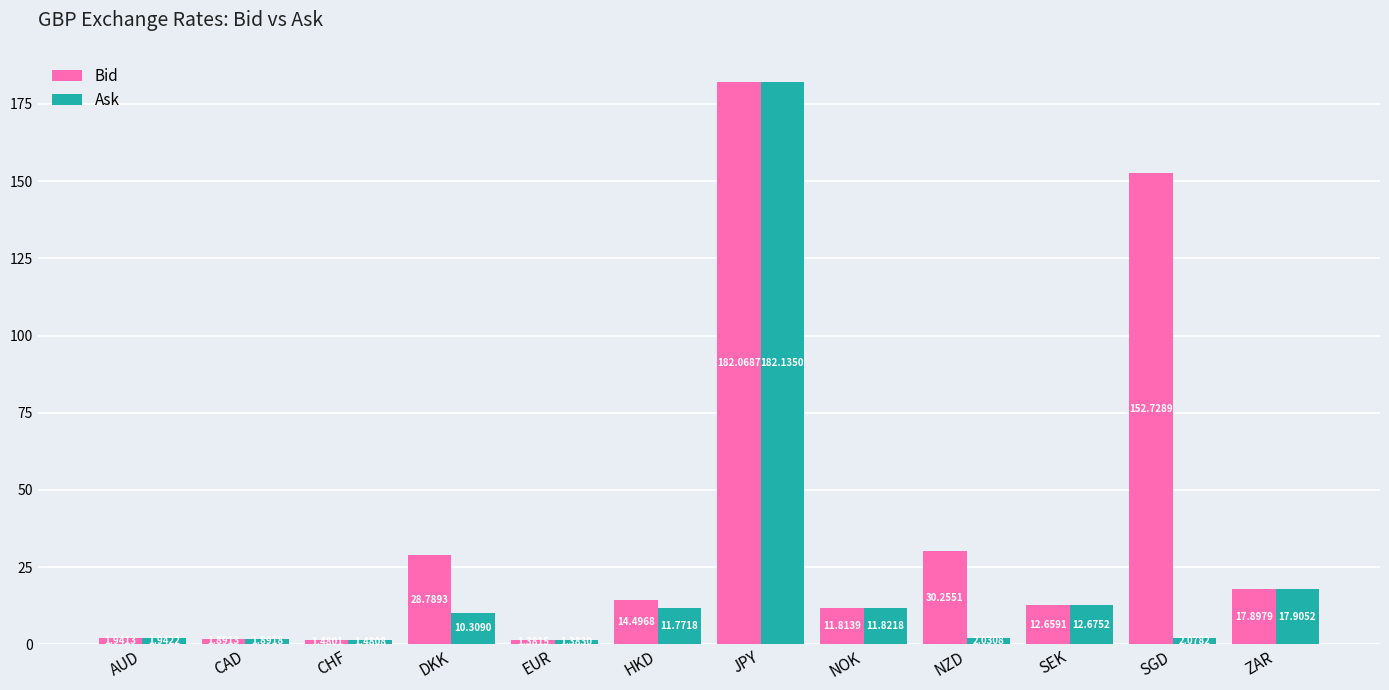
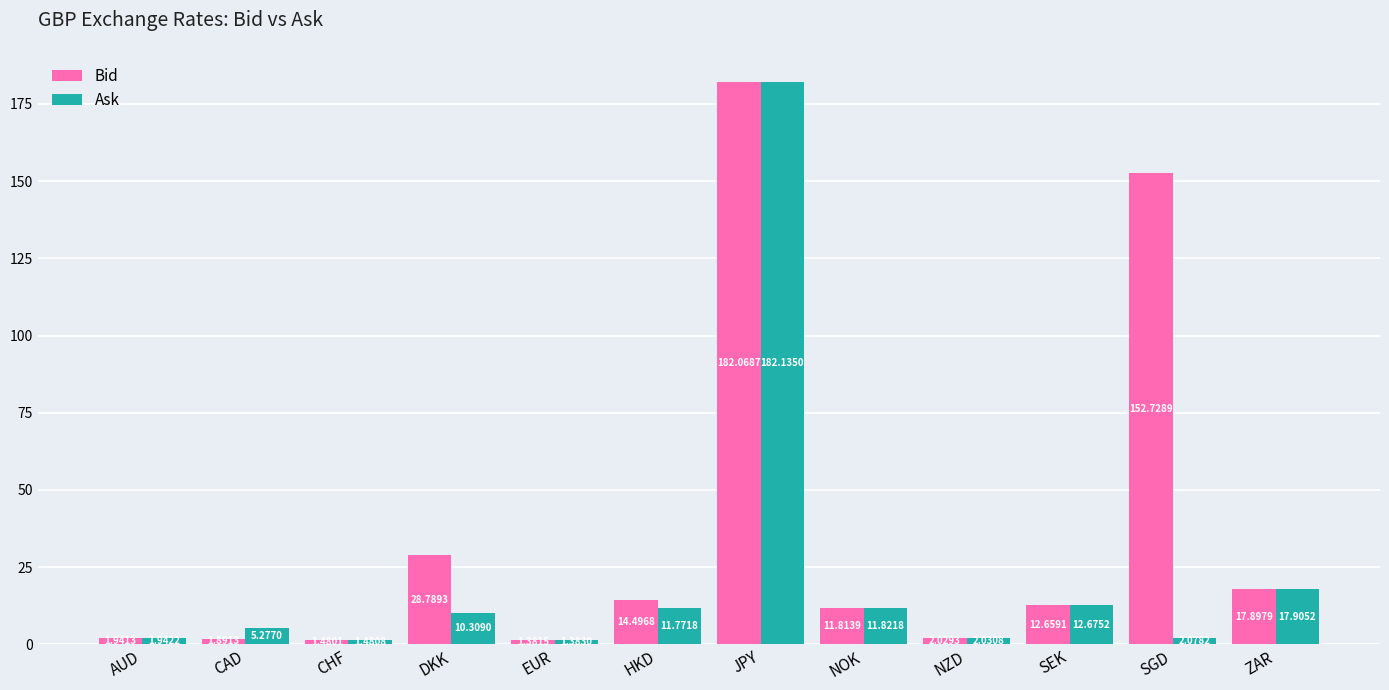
Ask, CAD: 2 -> 5
Bid, NZD: 30 -> 2
